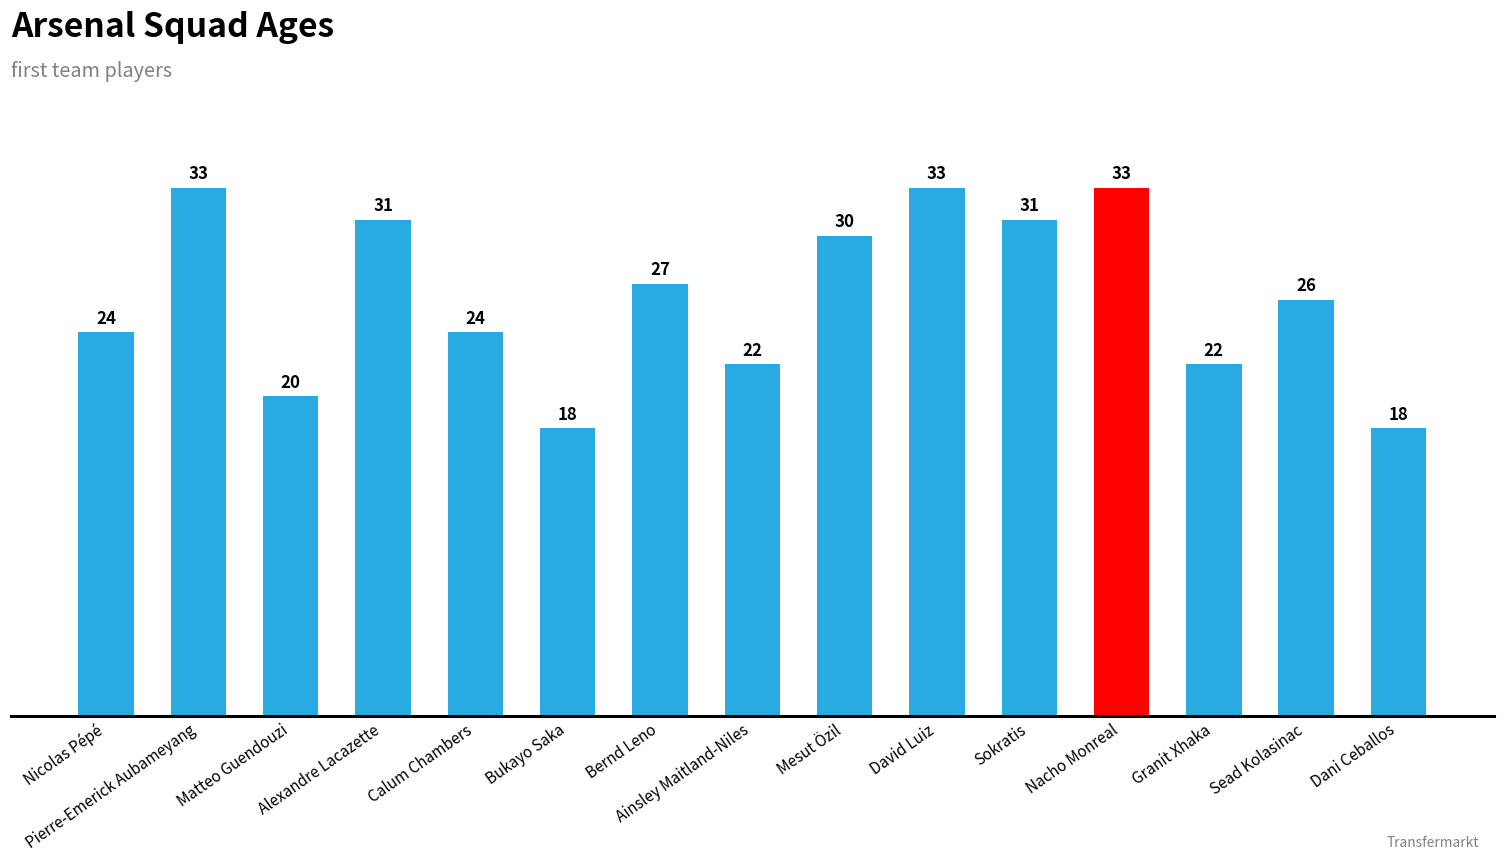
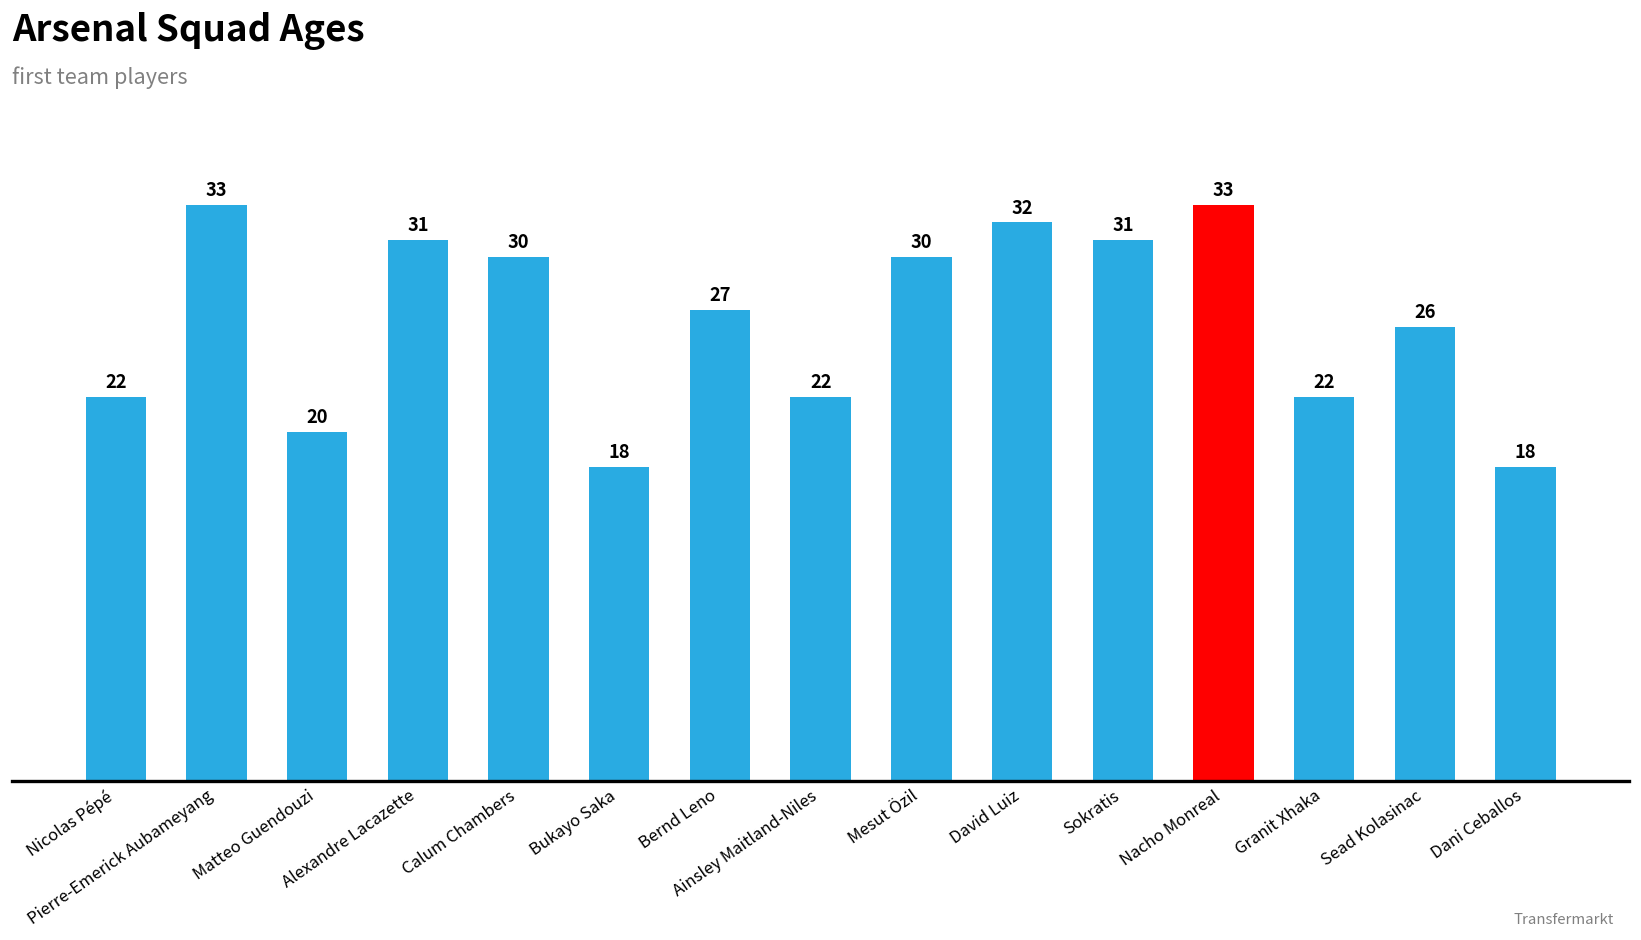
Nicolas Pépé: 24 -> 22
Calum Chambers: 24 -> 30
David Luiz: 33 -> 32
